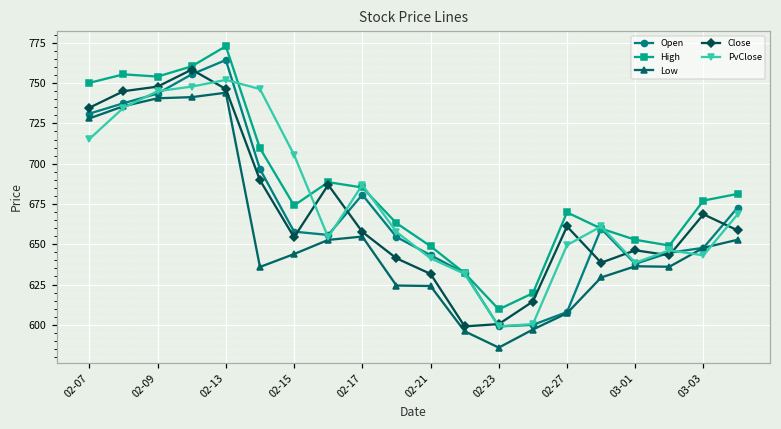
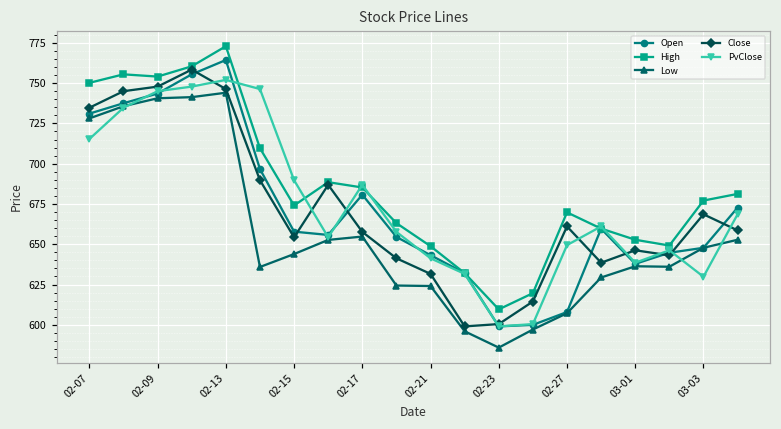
PvClose, 02-15: 705 -> 690
PvClose, 03-03: 643 -> 630
